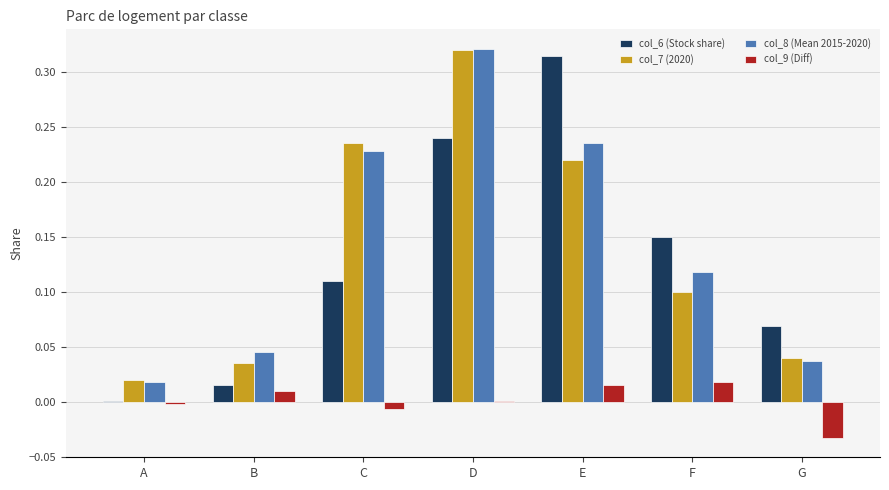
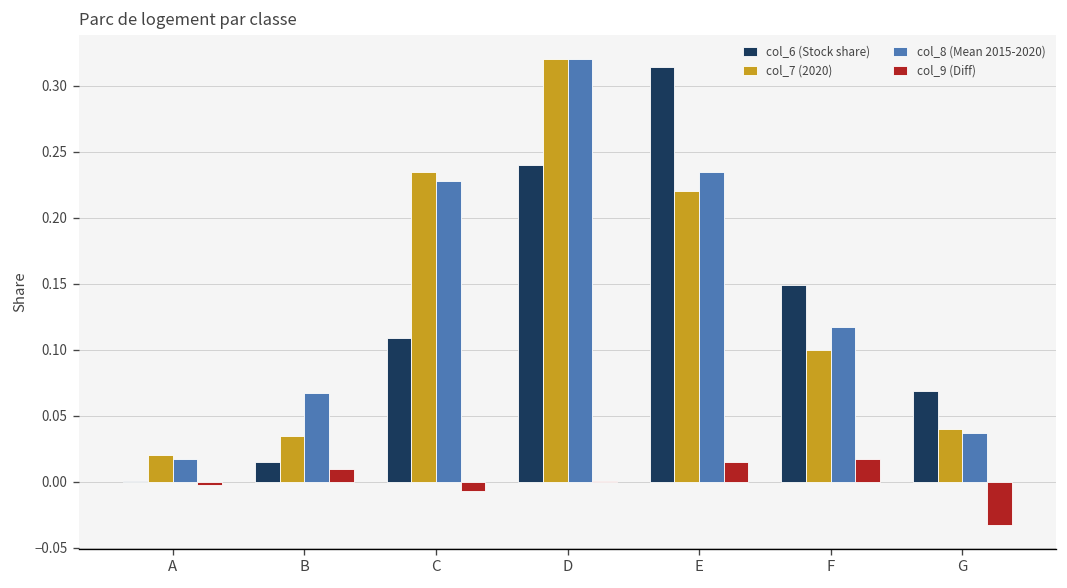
col_8 (Mean 2015-2020), B: 0.045 -> 0.067
